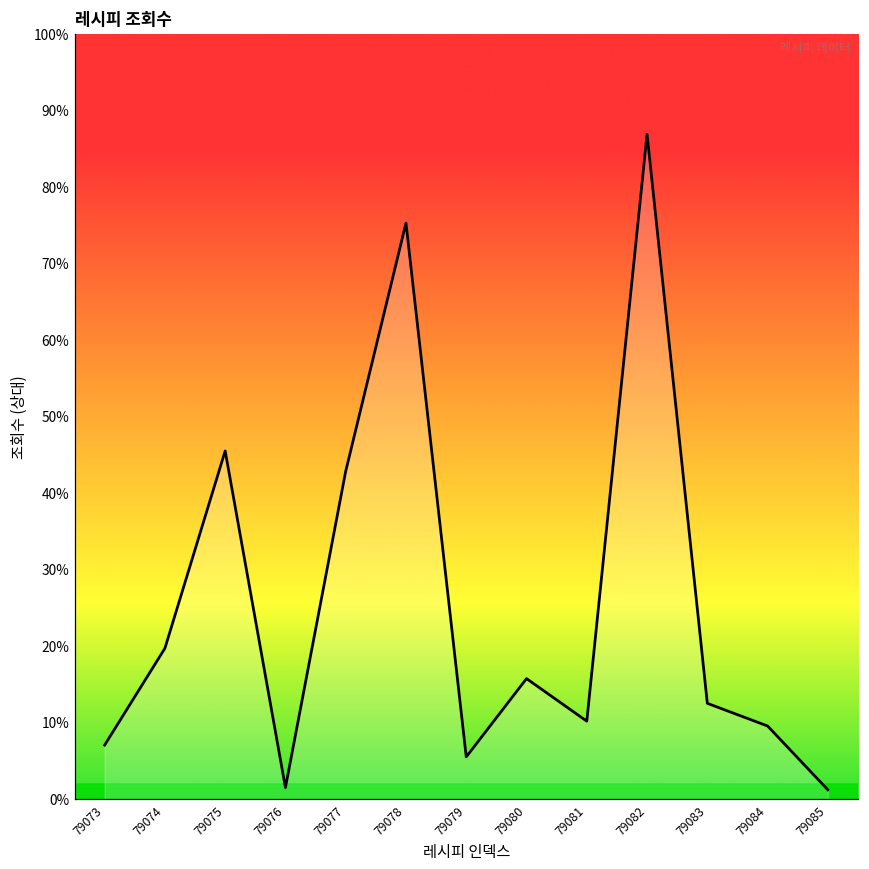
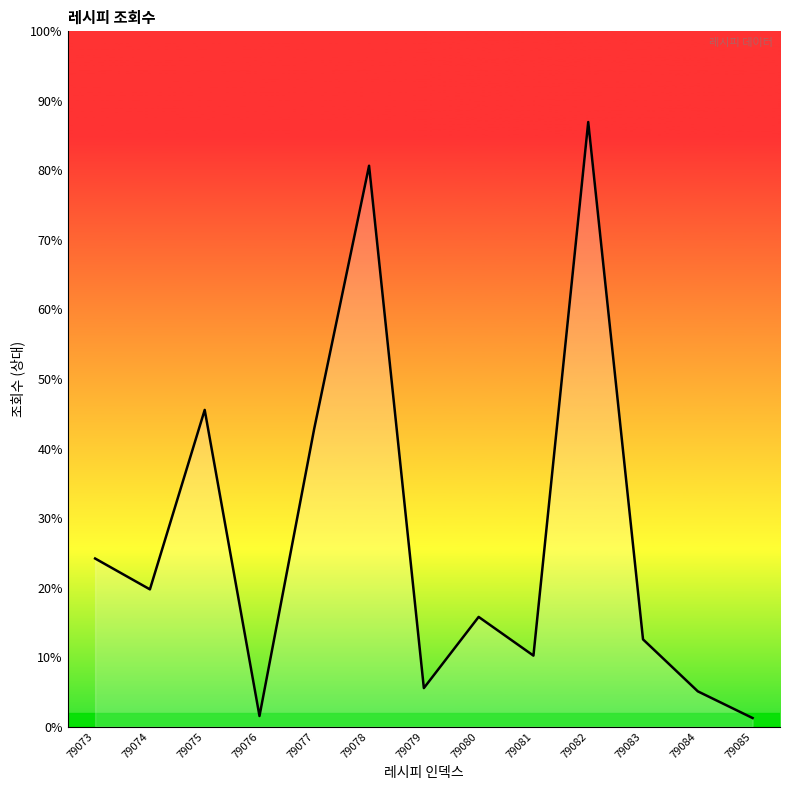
79073: 7% -> 24%
79078: 75% -> 81%
79084: 10% -> 5%
